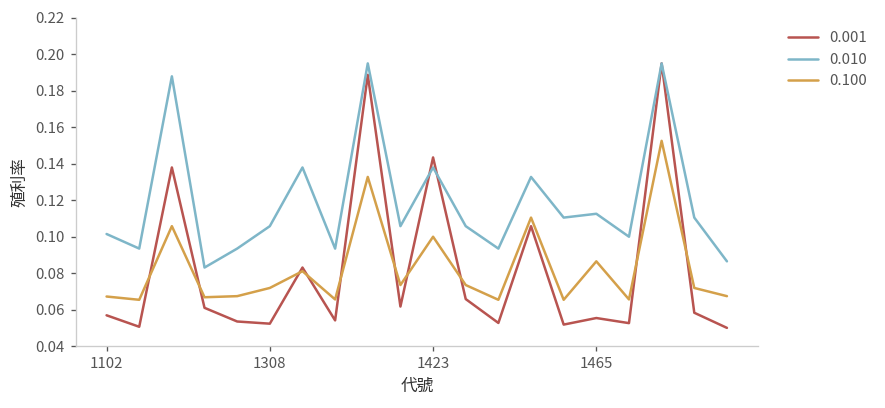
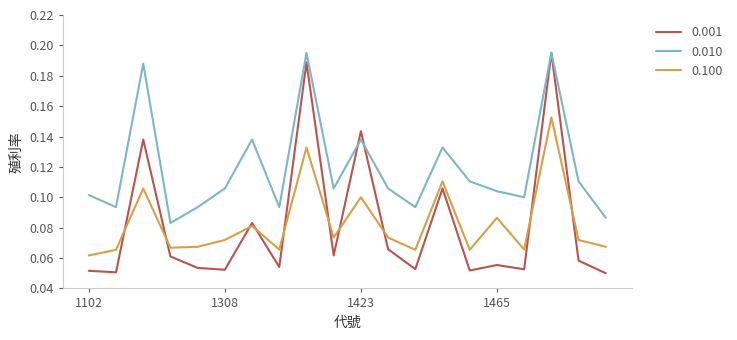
0.001, 1102: 0.057 -> 0.052
0.100, 1102: 0.067 -> 0.062
0.010, 1465: 0.113 -> 0.104
